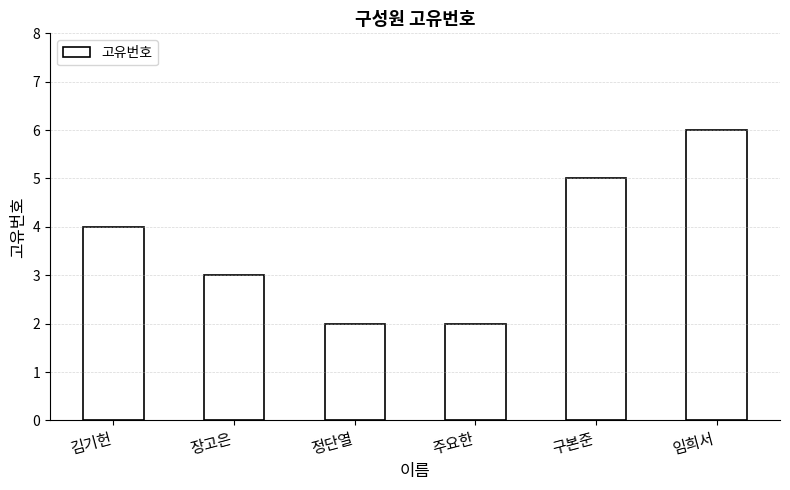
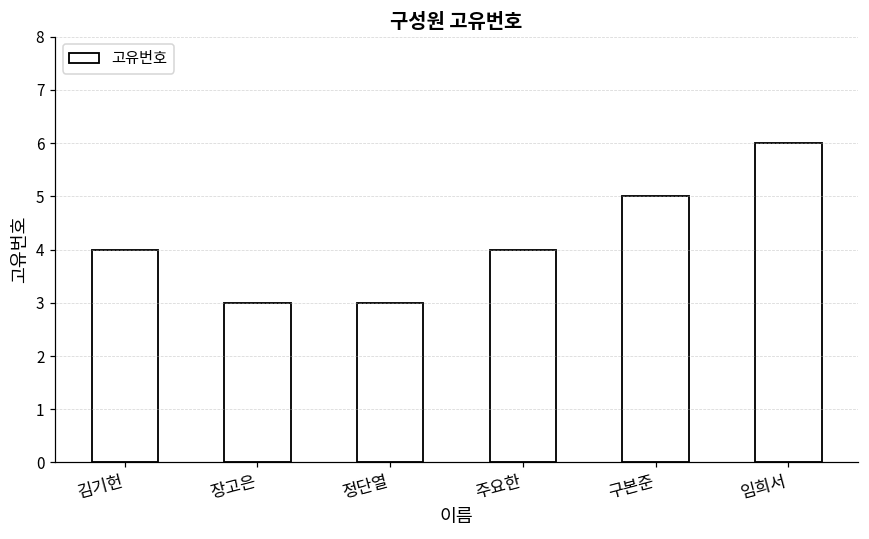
정단열: 2 -> 3
주요한: 2 -> 4
